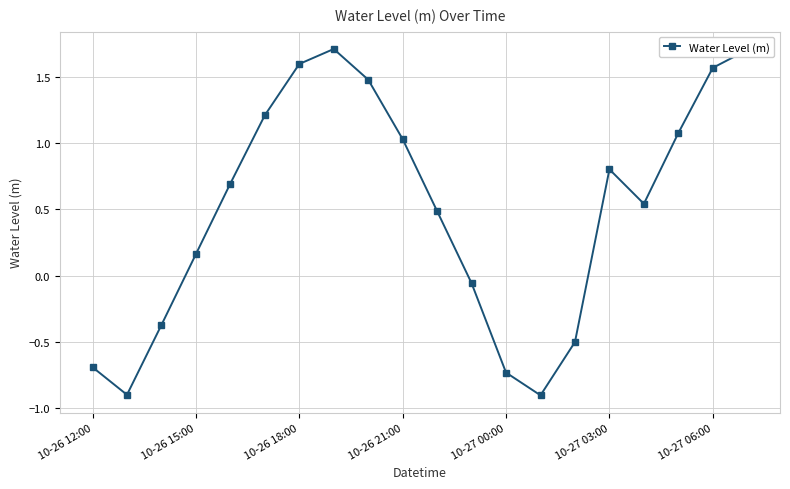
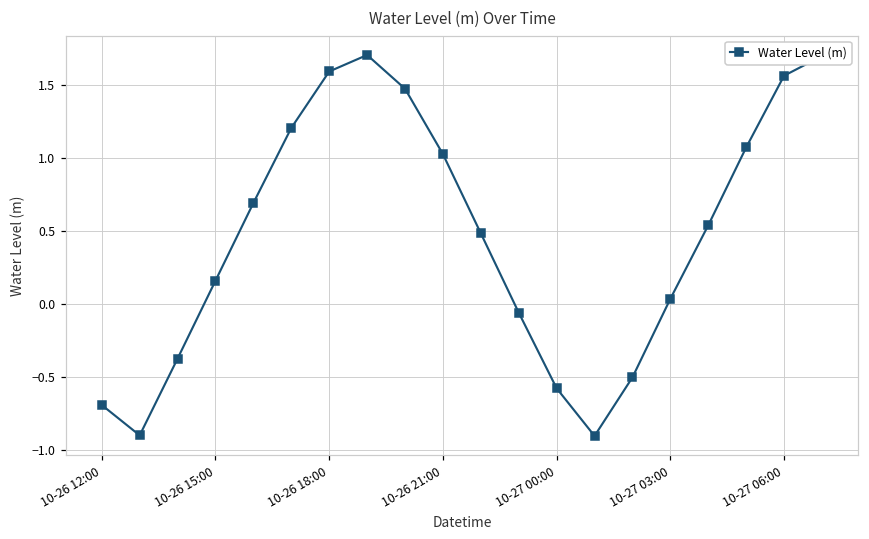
10-27 00:00: -0.73 -> -0.58
10-27 03:00: 0.80 -> 0.04
